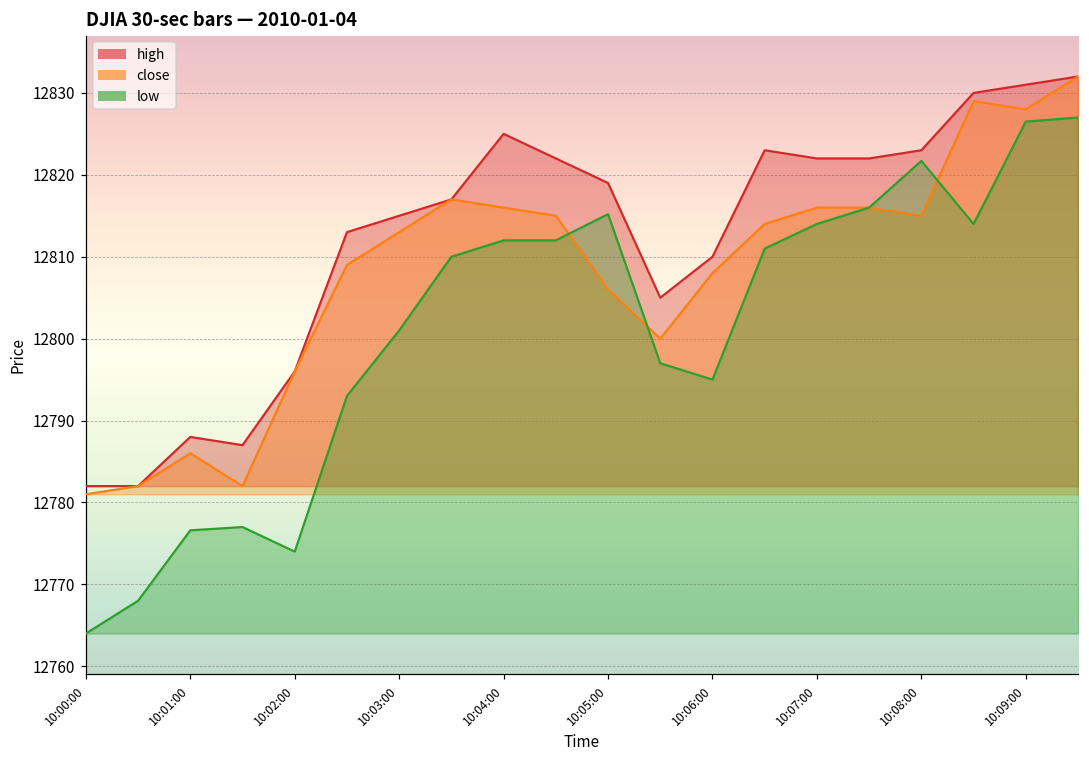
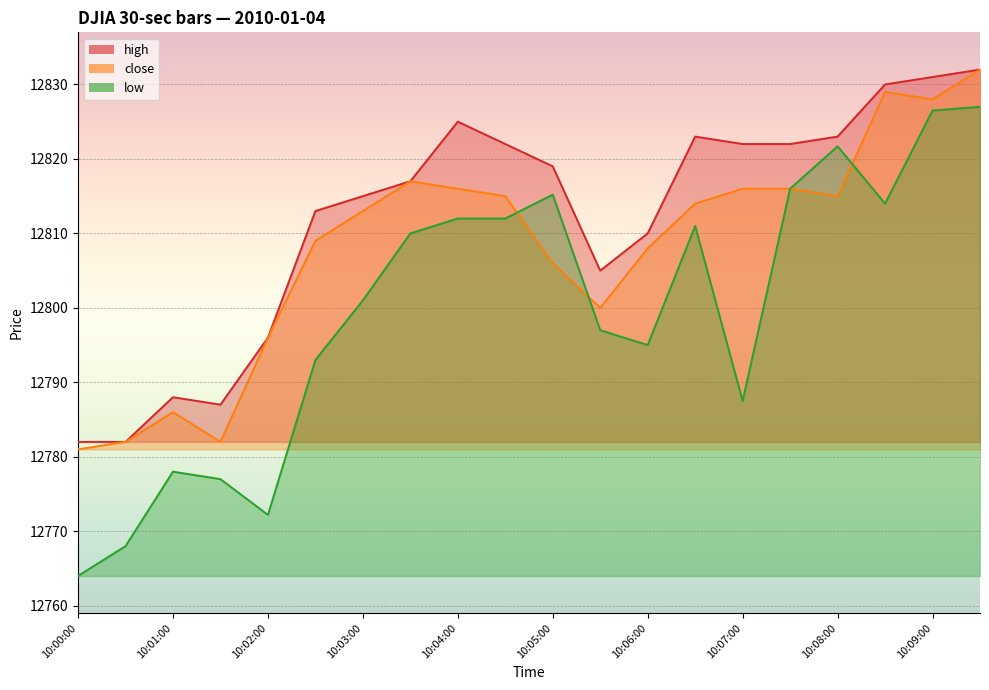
low, 10:01:00: 12777 -> 12778
low, 10:02:00: 12774 -> 12772
low, 10:07:00: 12814 -> 12788
